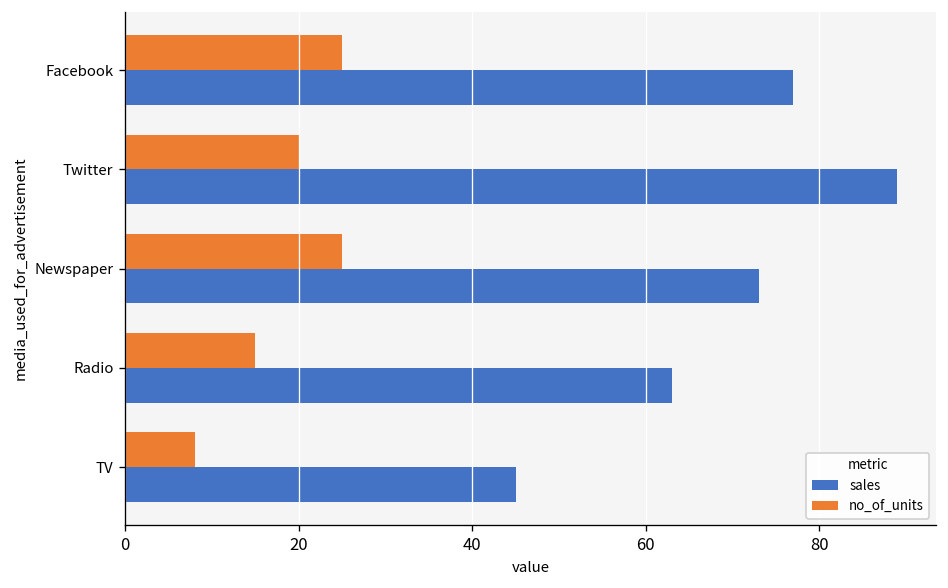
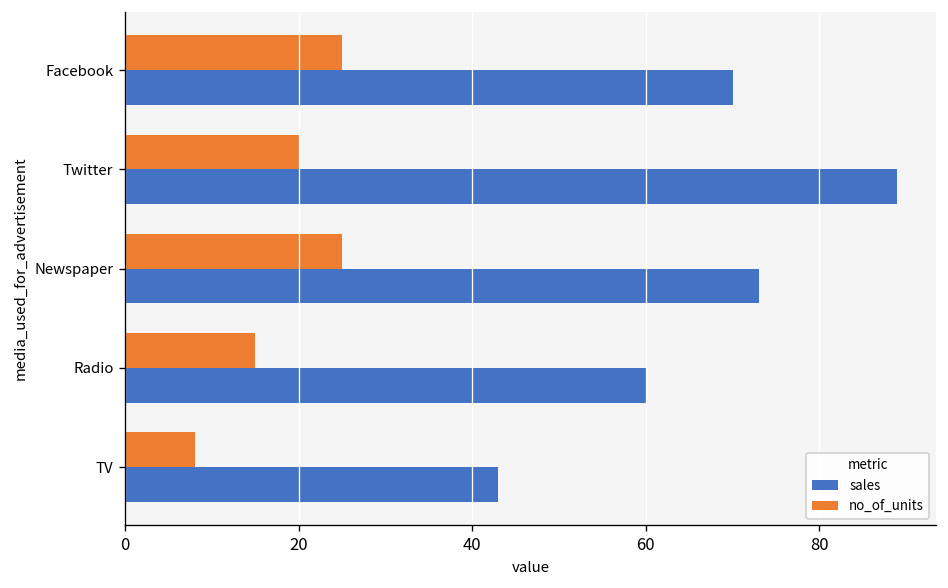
sales, Facebook: 77 -> 70
sales, Radio: 63 -> 60
sales, TV: 45 -> 43
